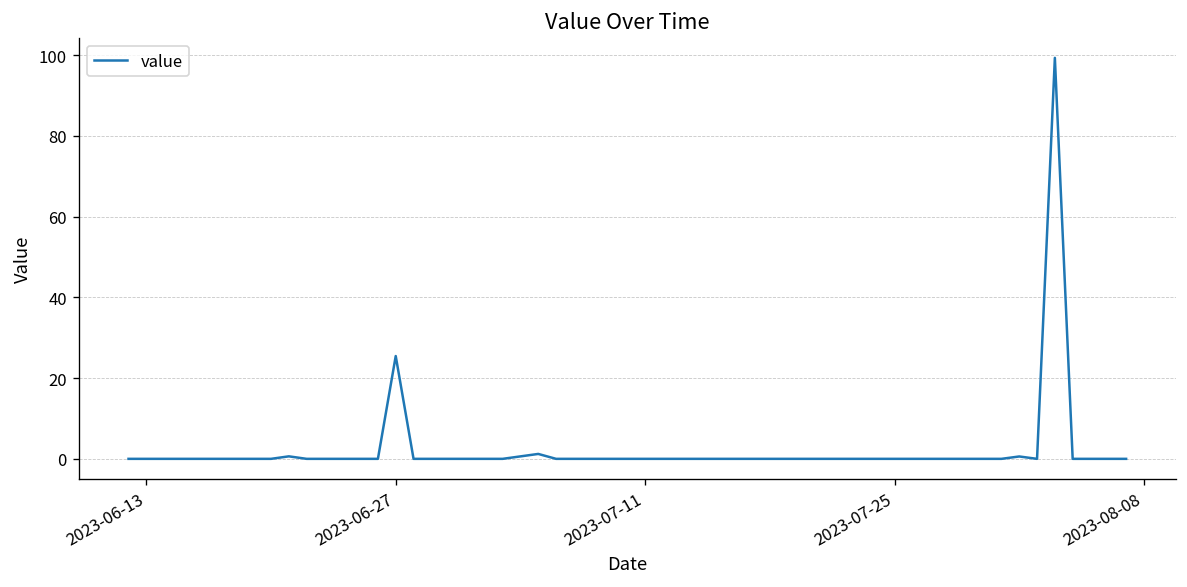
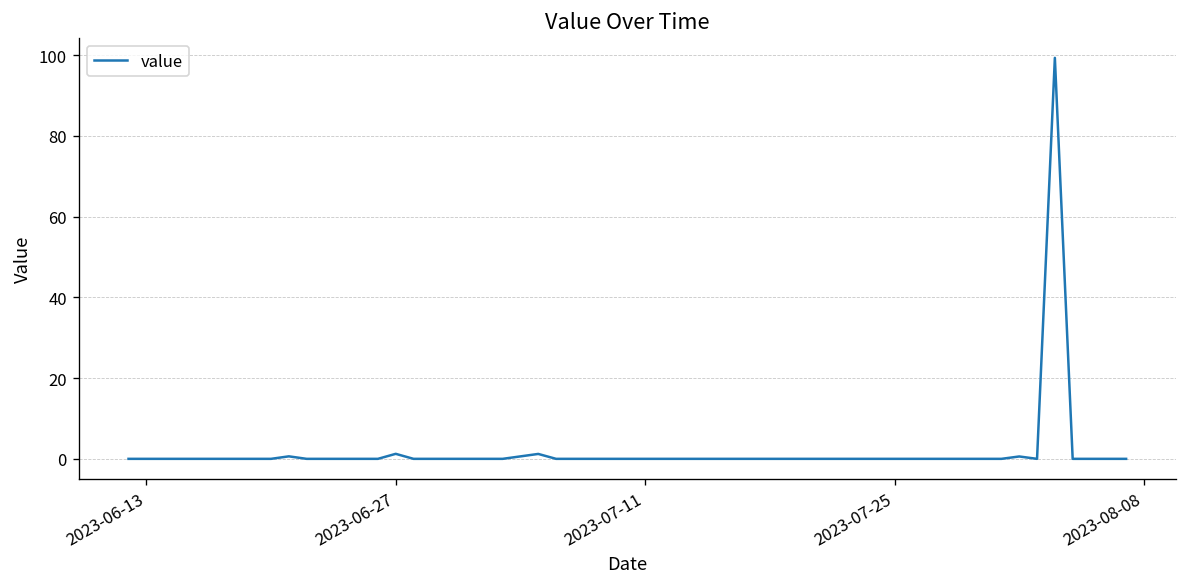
2023-06-27: 25 -> 1
